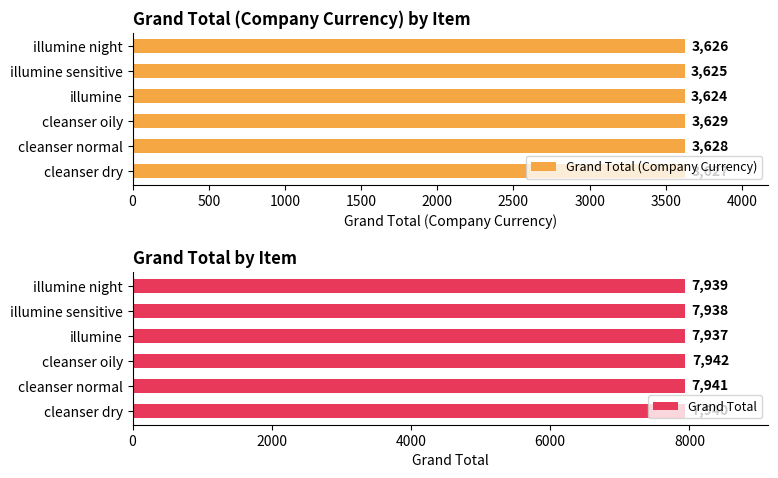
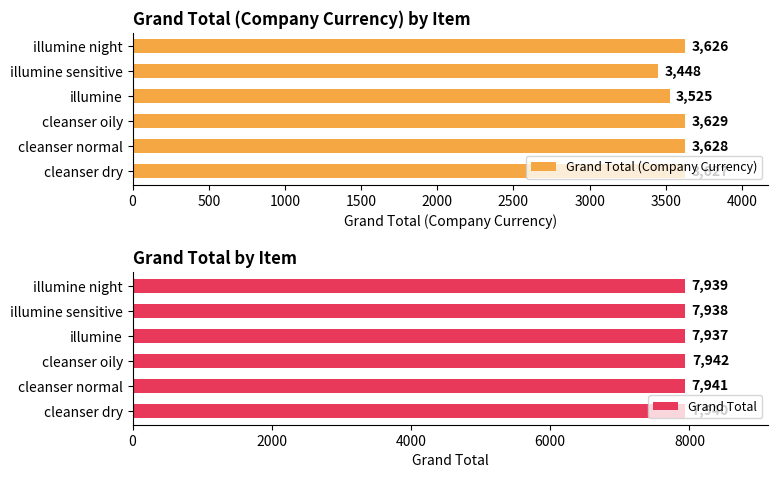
Grand Total (Company Currency) by Item, illumine sensitive: 3,625 -> 3,448
Grand Total (Company Currency) by Item, illumine: 3,624 -> 3,525
